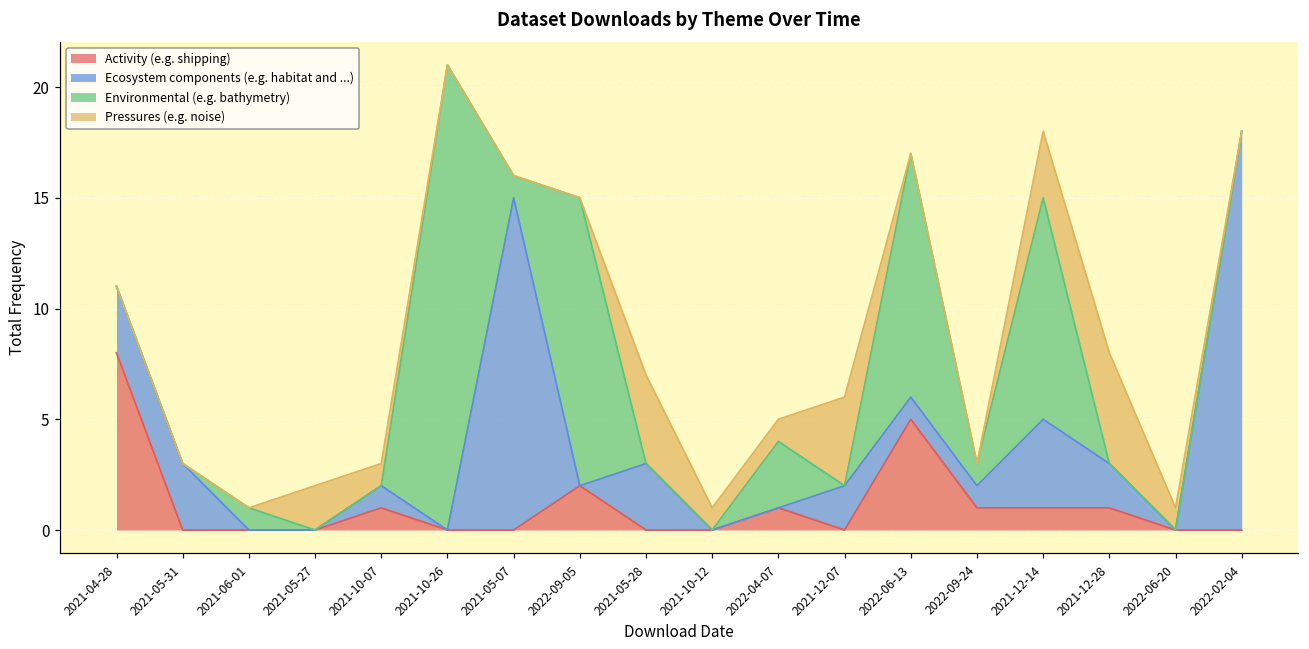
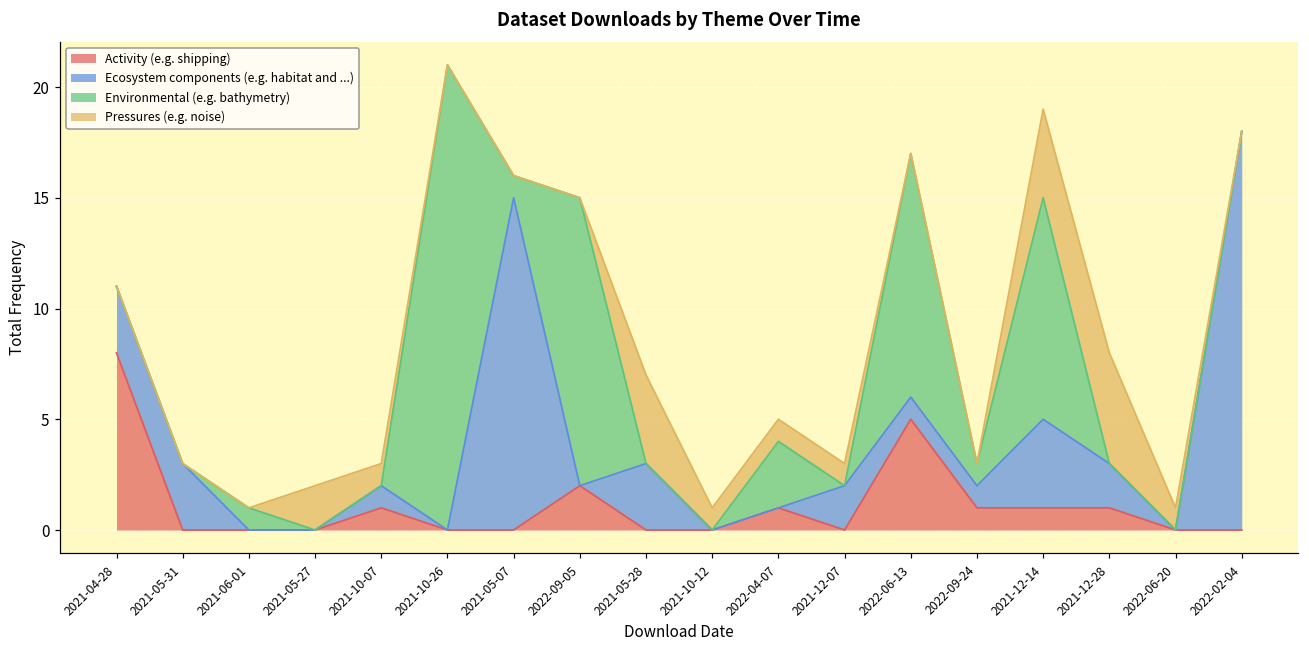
Pressures (e.g. noise), 2021-12-07: 4 -> 1
Pressures (e.g. noise), 2021-12-14: 3 -> 4
